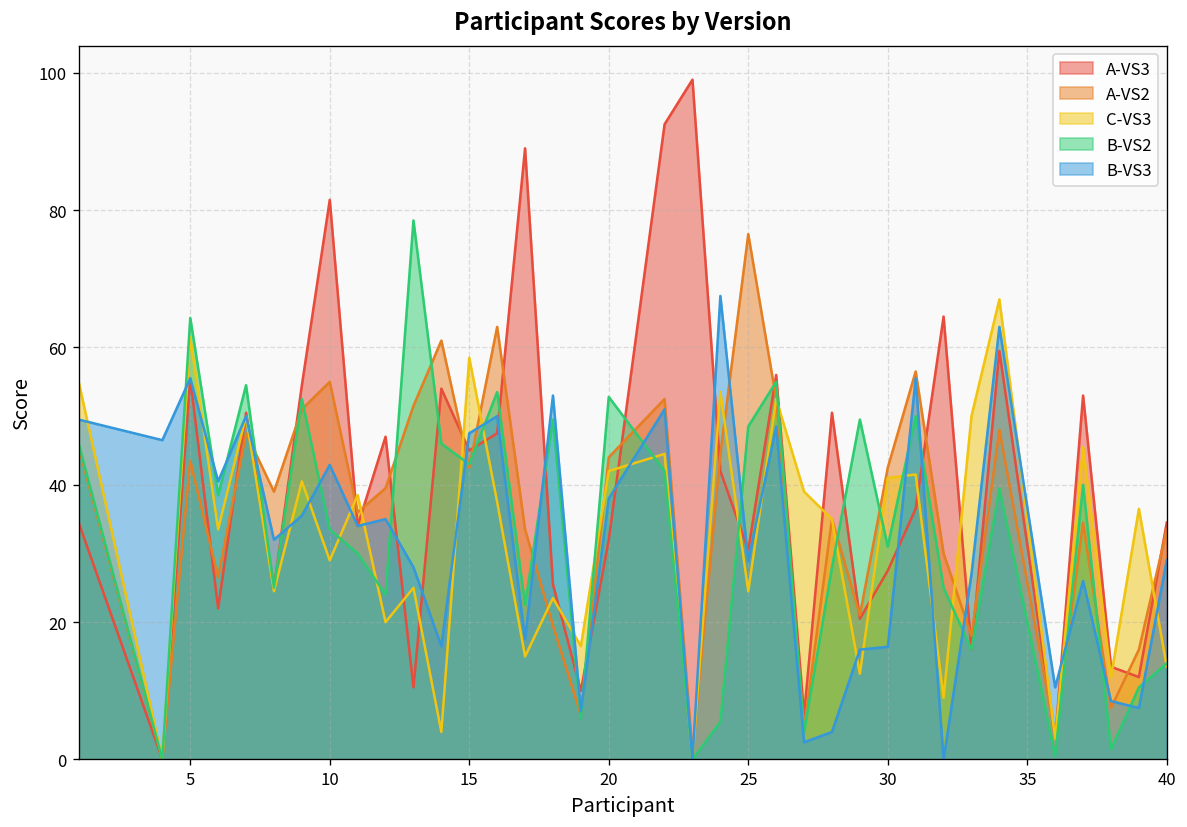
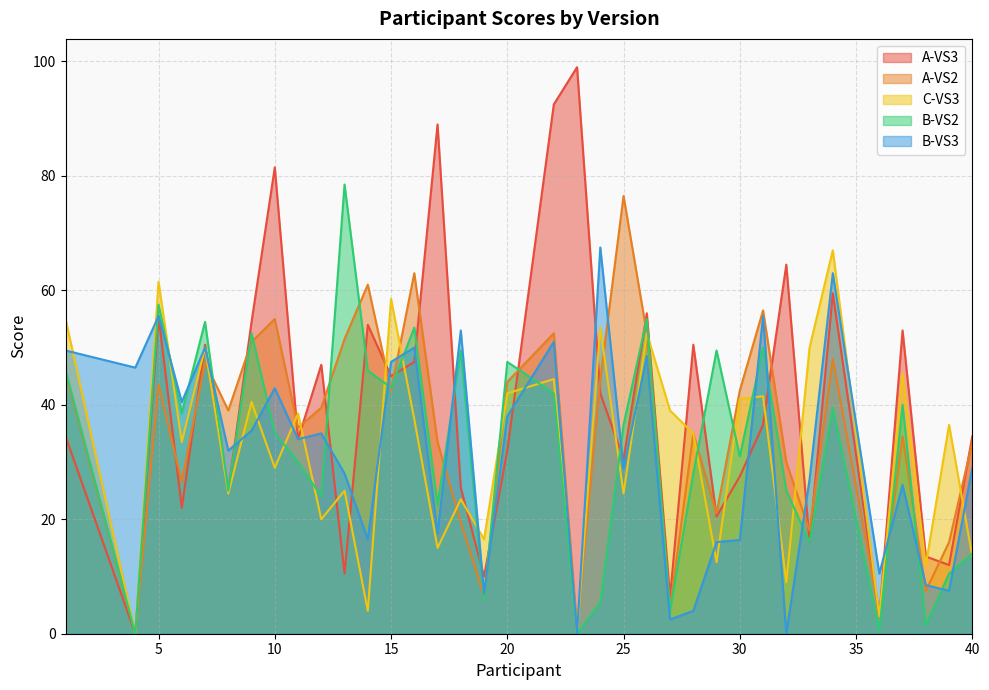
B-VS2, 5: 64 -> 58
B-VS2, 10: 34 -> 35
B-VS2, 20: 53 -> 48
B-VS2, 25: 49 -> 37
